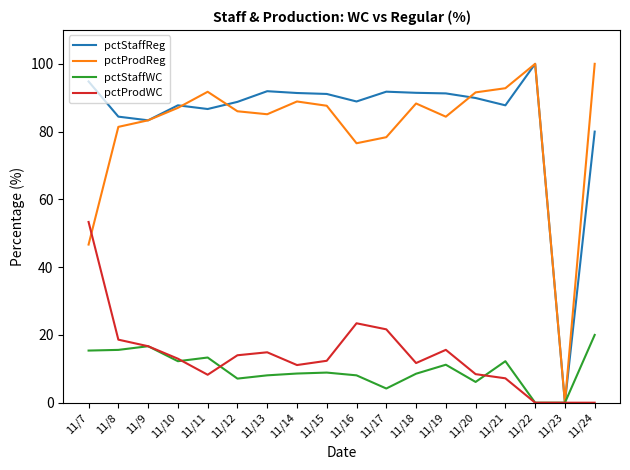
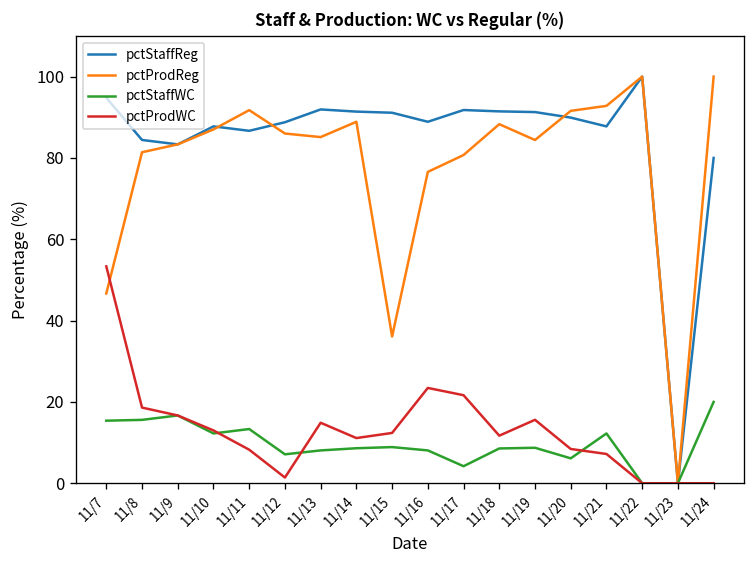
pctProdWC, 11/12: 14 -> 1
pctProdReg, 11/15: 88 -> 36
pctProdReg, 11/17: 78 -> 81
pctStaffWC, 11/19: 11 -> 9
